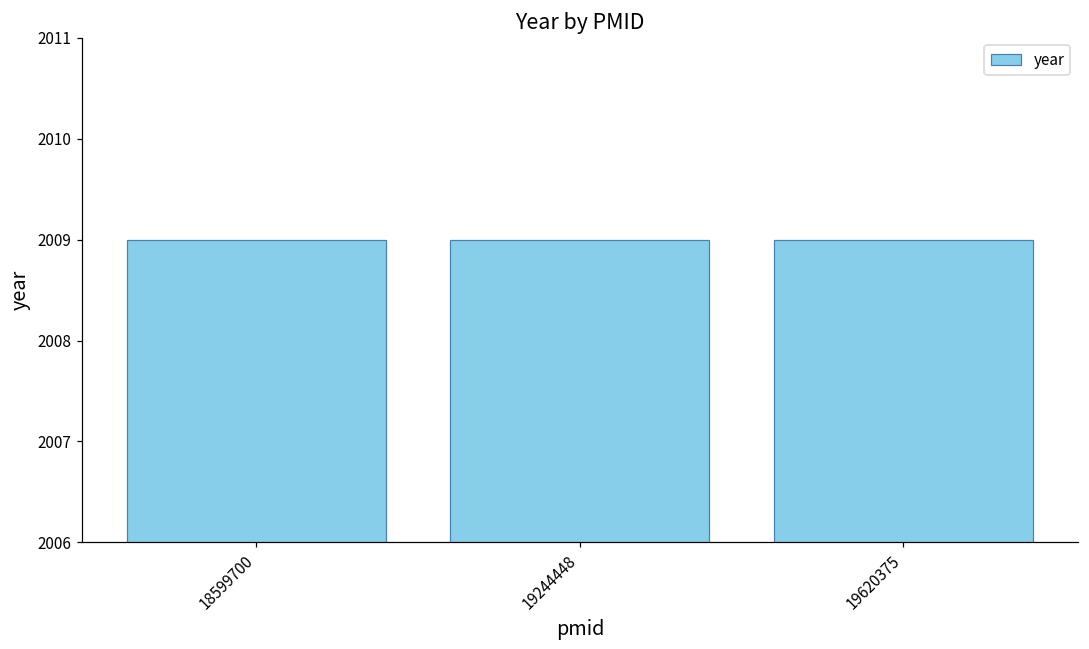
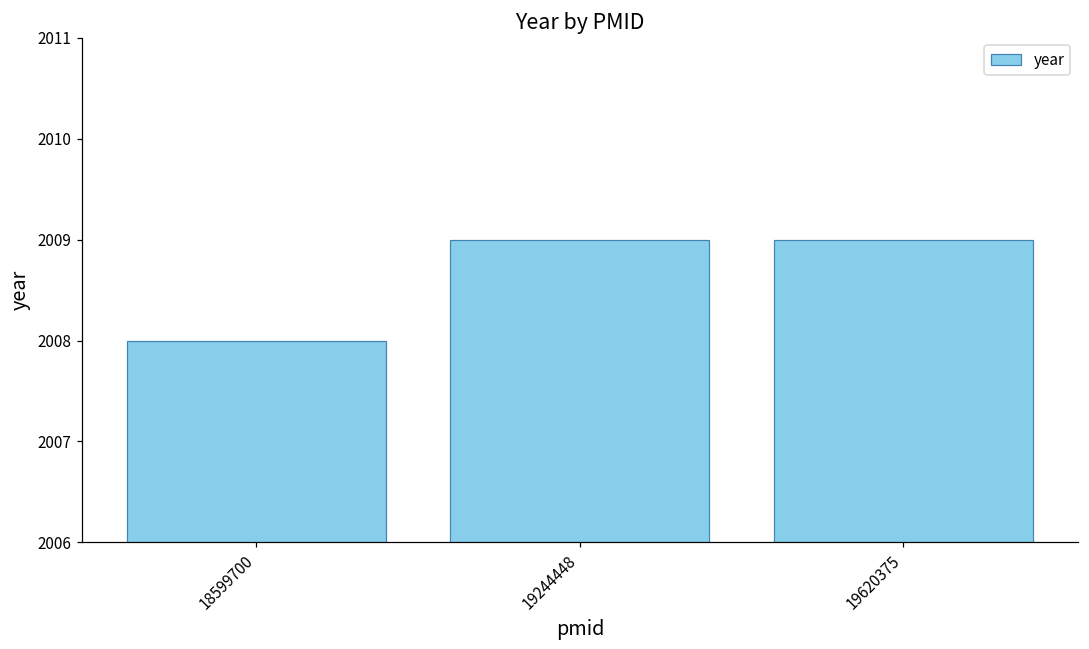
18599700: 2009 -> 2008
